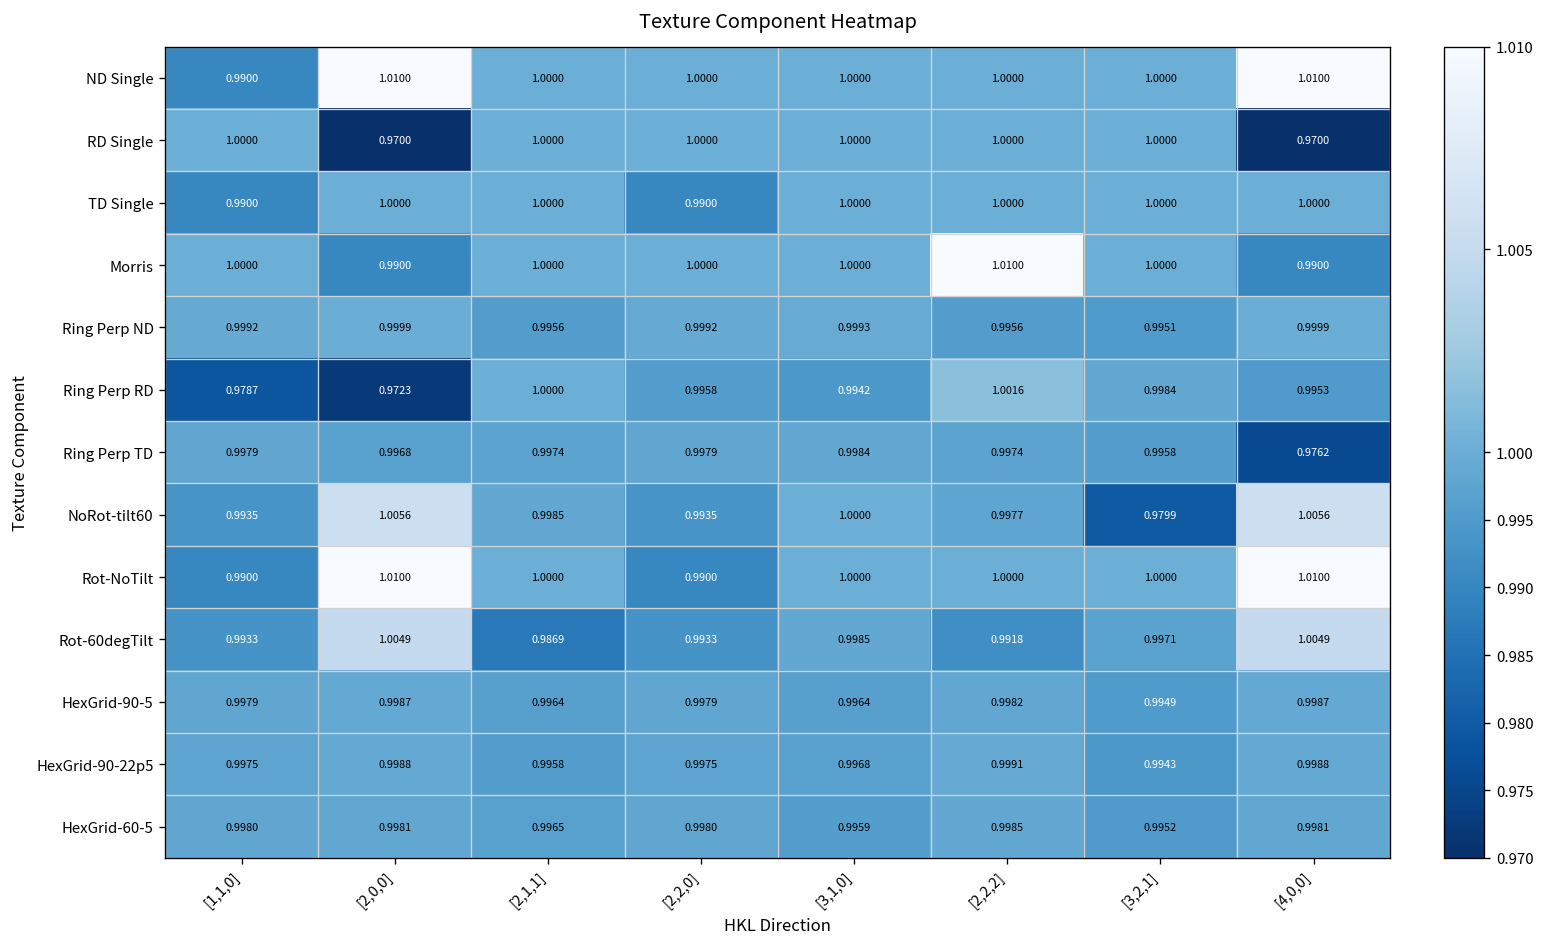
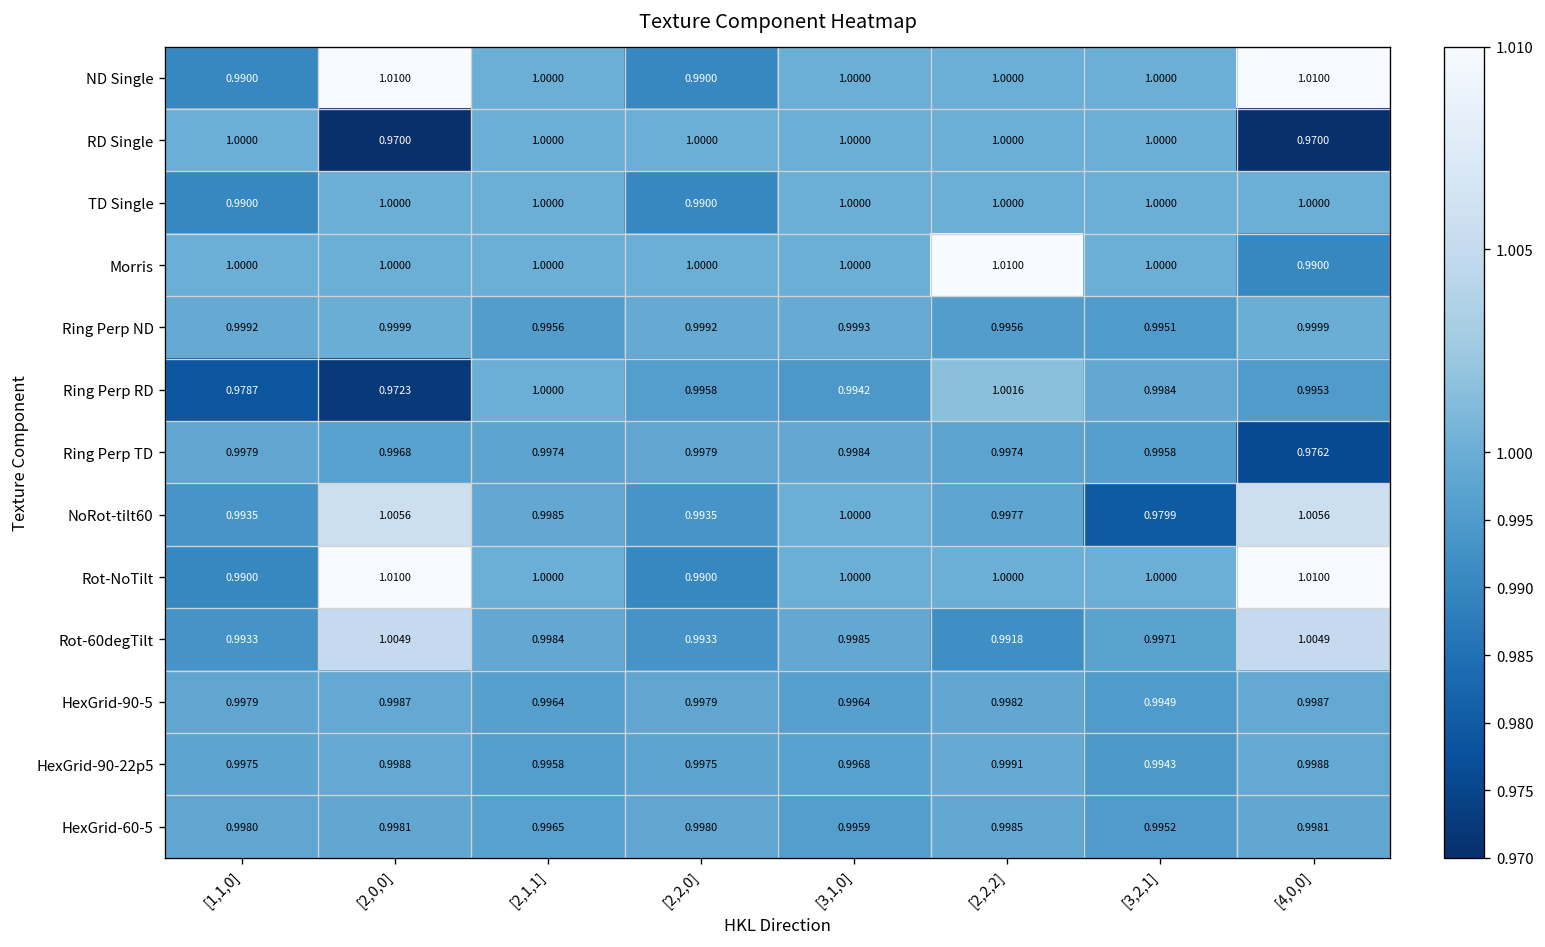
ND Single, [2,2,0]: 1.0000 -> 0.9900
Morris, [2,0,0]: 0.9900 -> 1.0000
Rot-60degTilt, [2,1,1]: 0.9869 -> 0.9984
